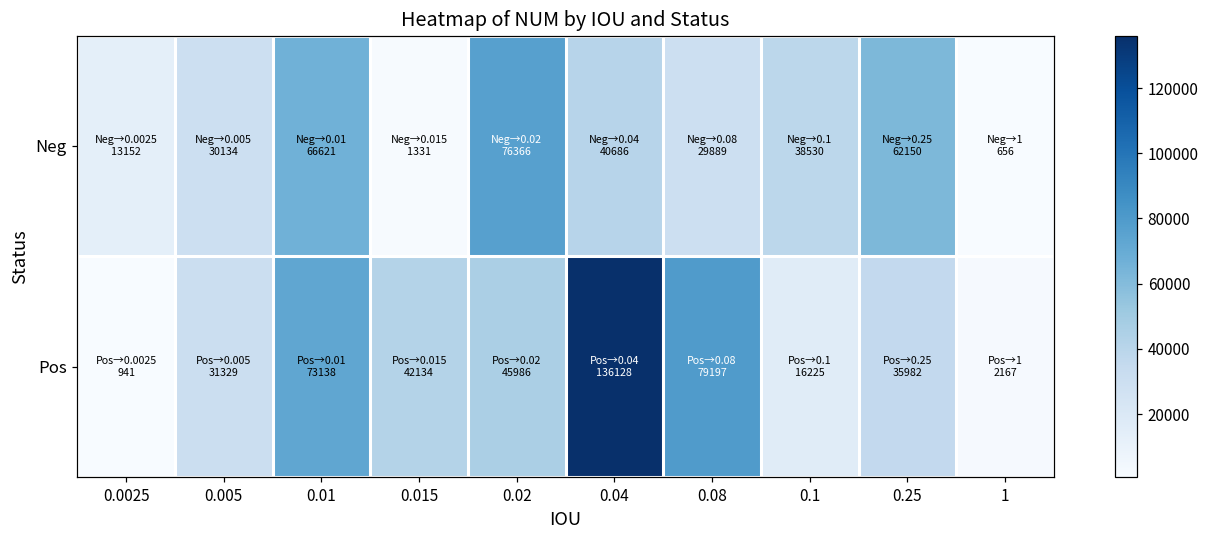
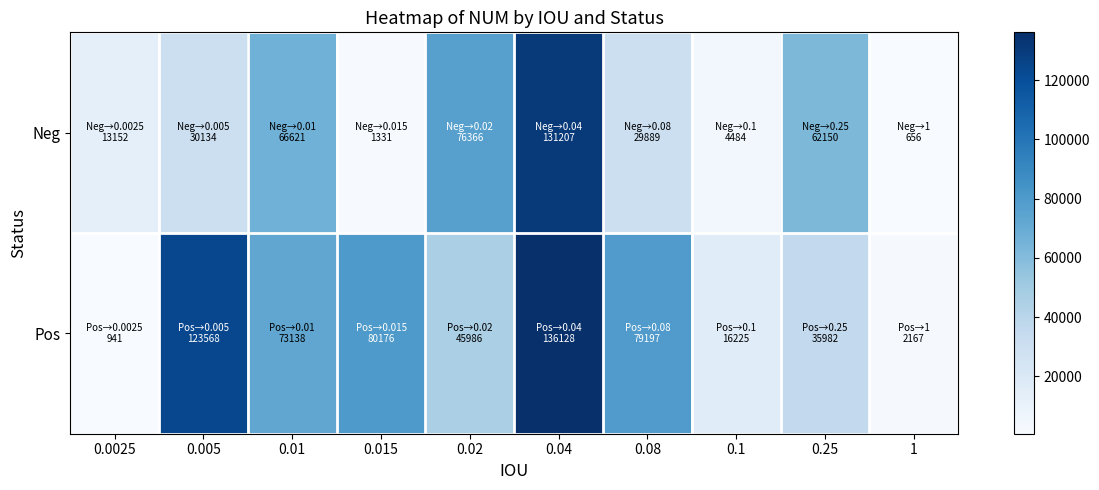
Neg, 0.04: 40686 -> 131207
Neg, 0.1: 38530 -> 4484
Pos, 0.005: 31329 -> 123568
Pos, 0.015: 42134 -> 80176
